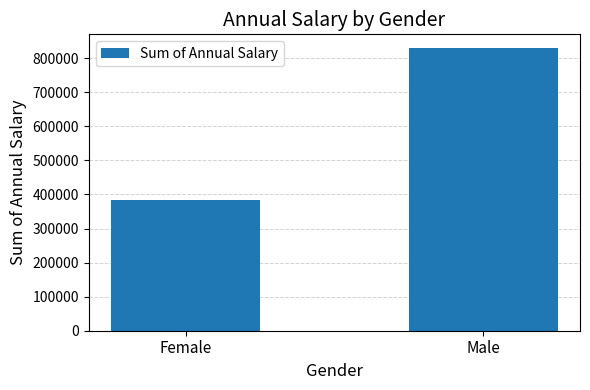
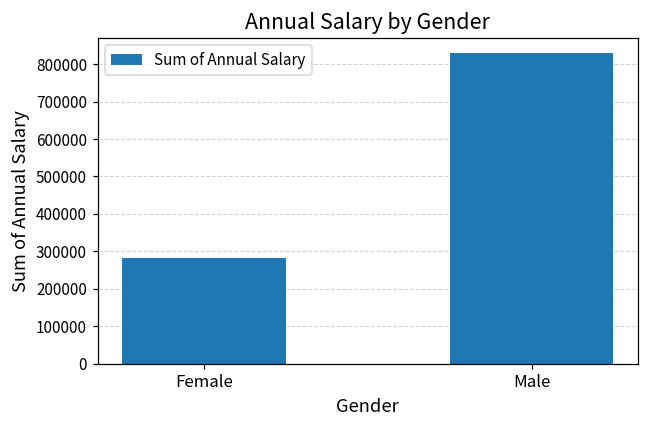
Female: 380000 -> 280000
